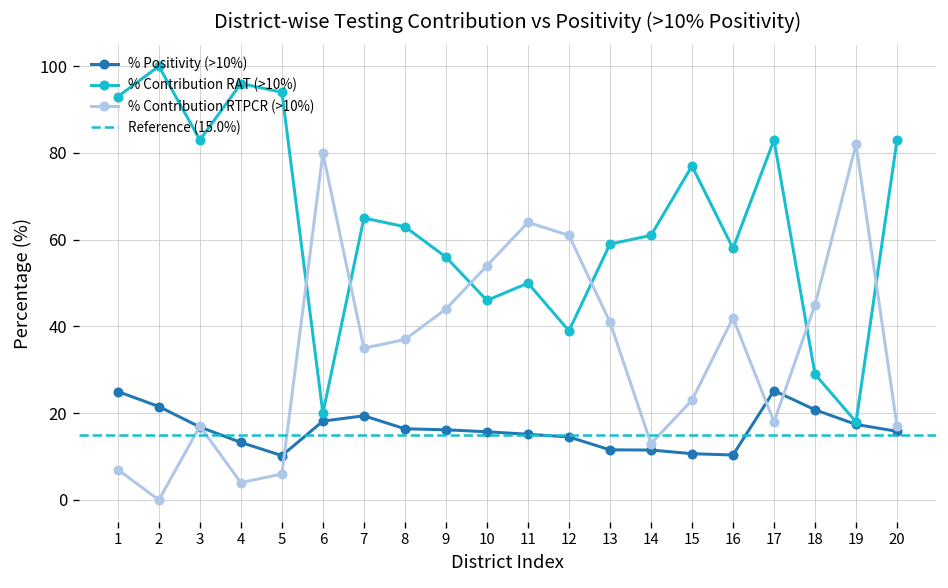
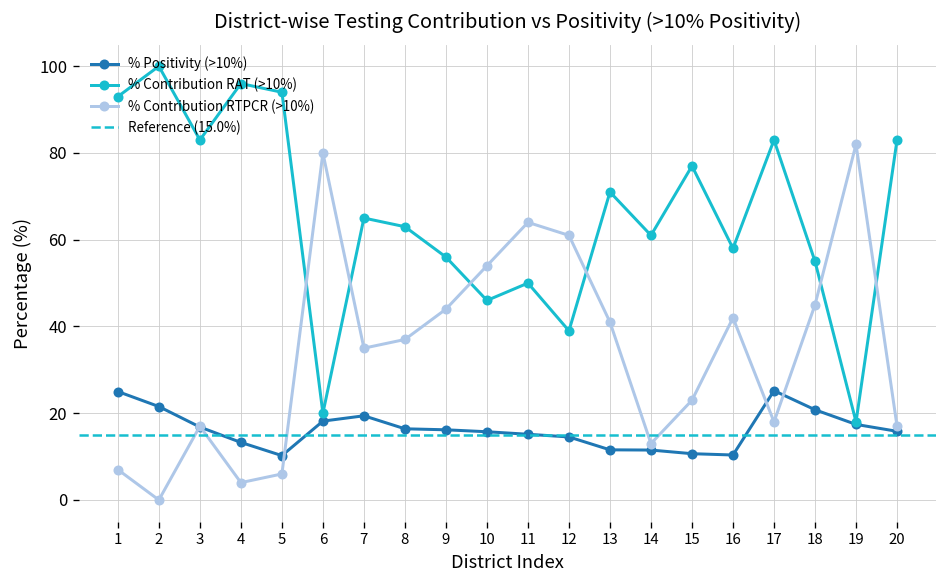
% Contribution RAT (>10%), 13: 59 -> 71
% Contribution RAT (>10%), 18: 29 -> 55
